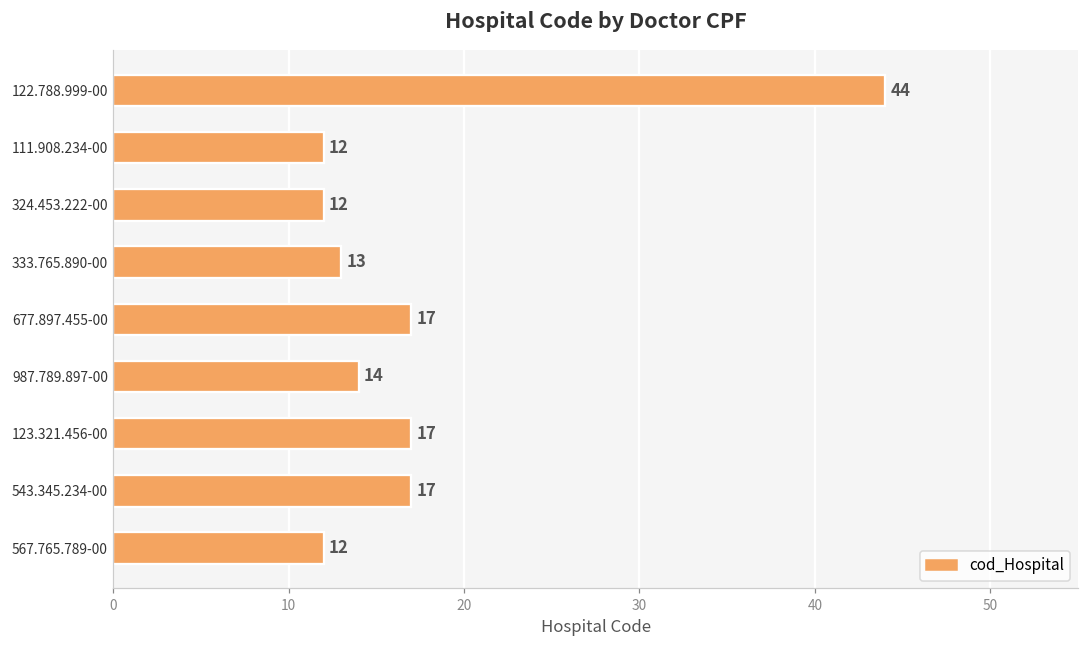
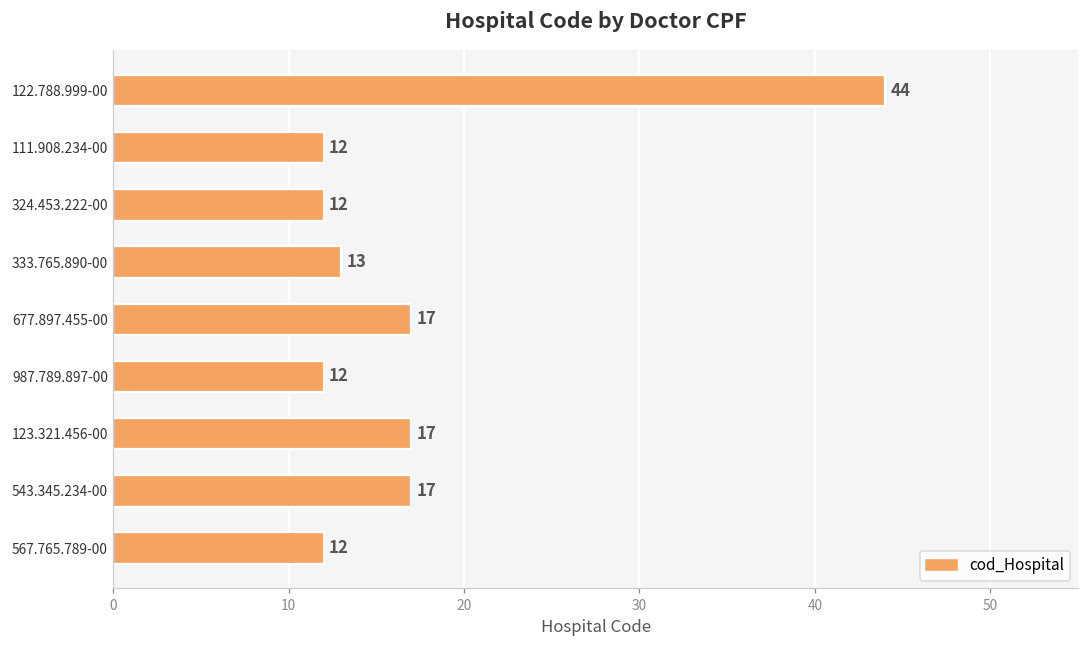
987.789.897-00: 14 -> 12
